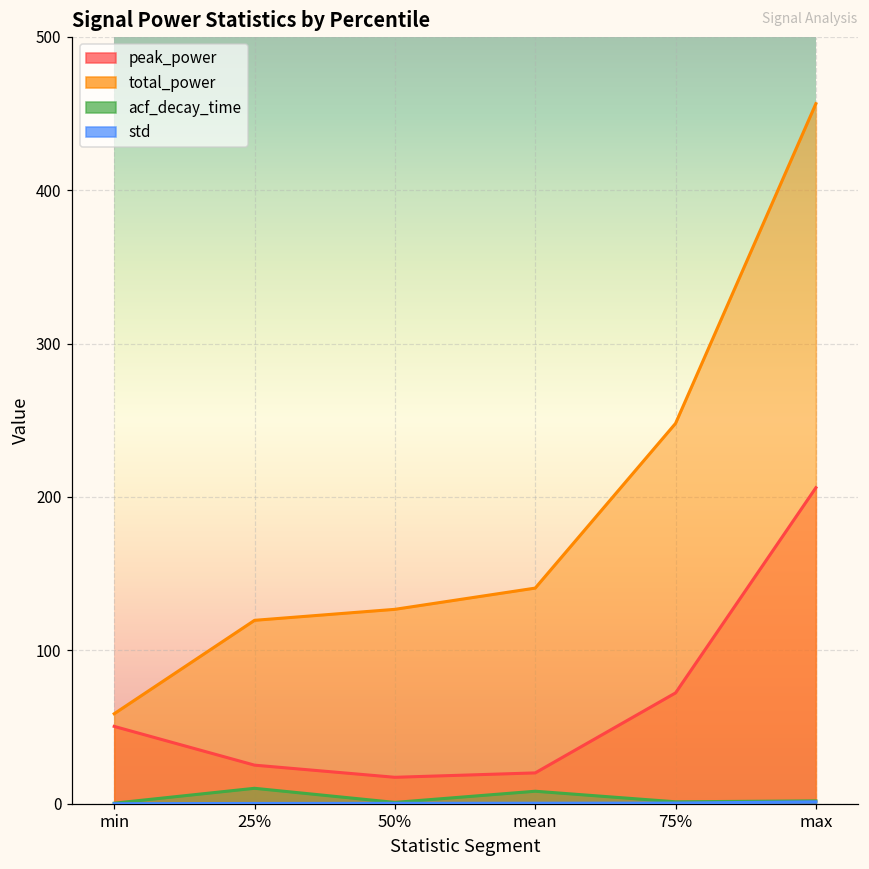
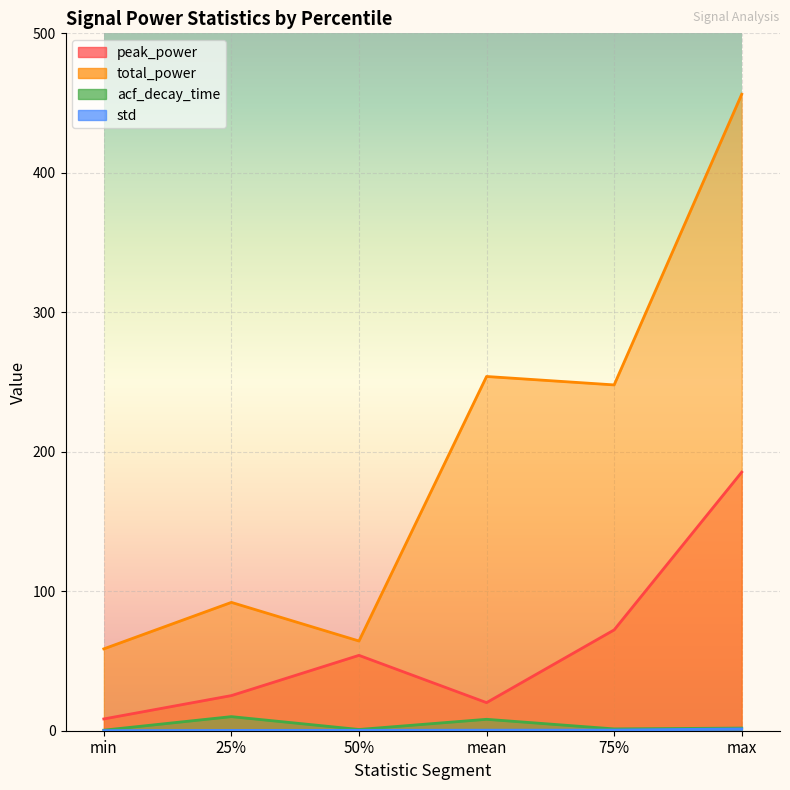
peak_power, min: 50 -> 8
total_power, 25%: 120 -> 92
peak_power, 50%: 17 -> 54
total_power, 50%: 127 -> 64
total_power, mean: 141 -> 254
peak_power, max: 206 -> 185
